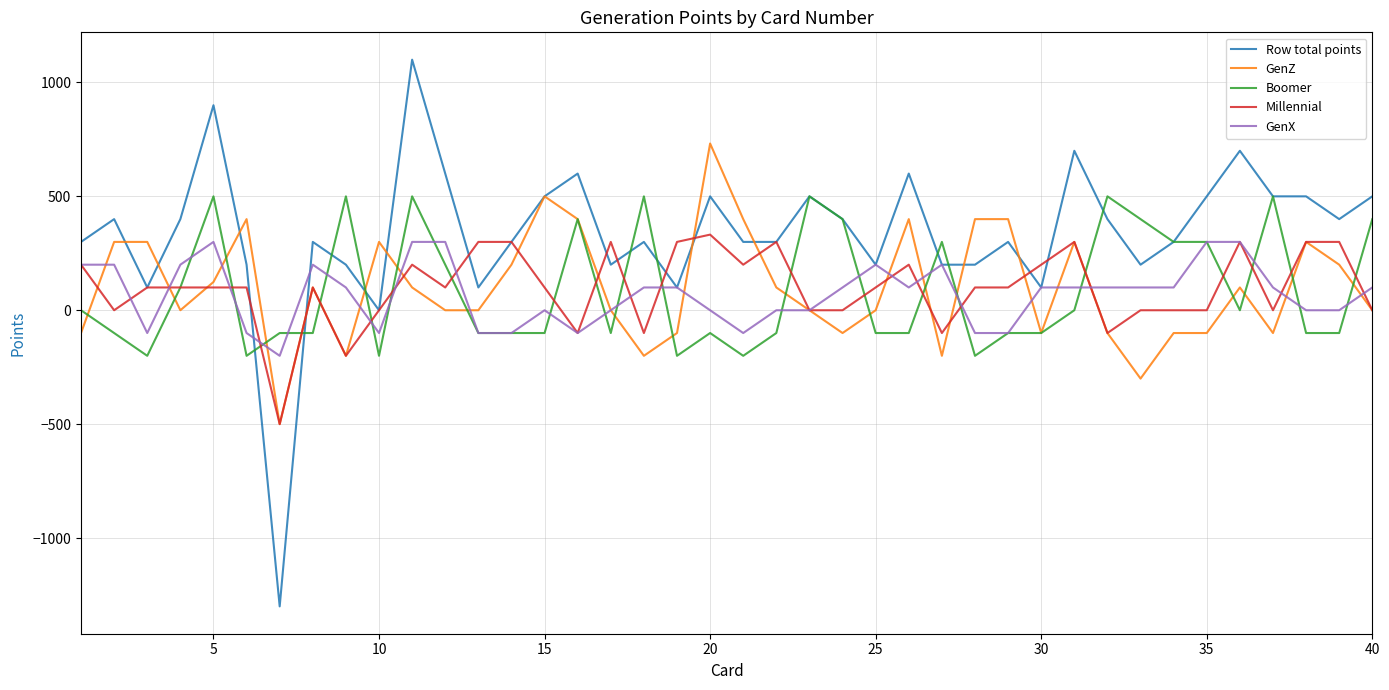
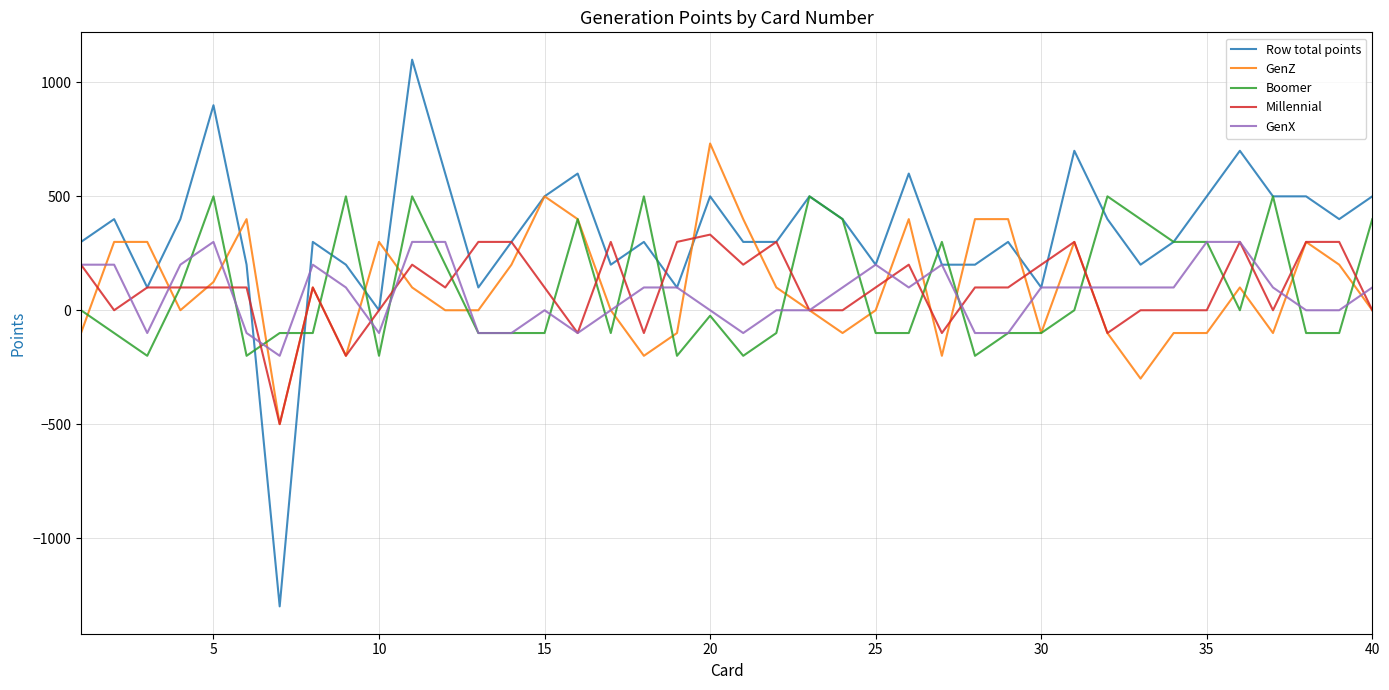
Boomer, 20: -100 -> -20
